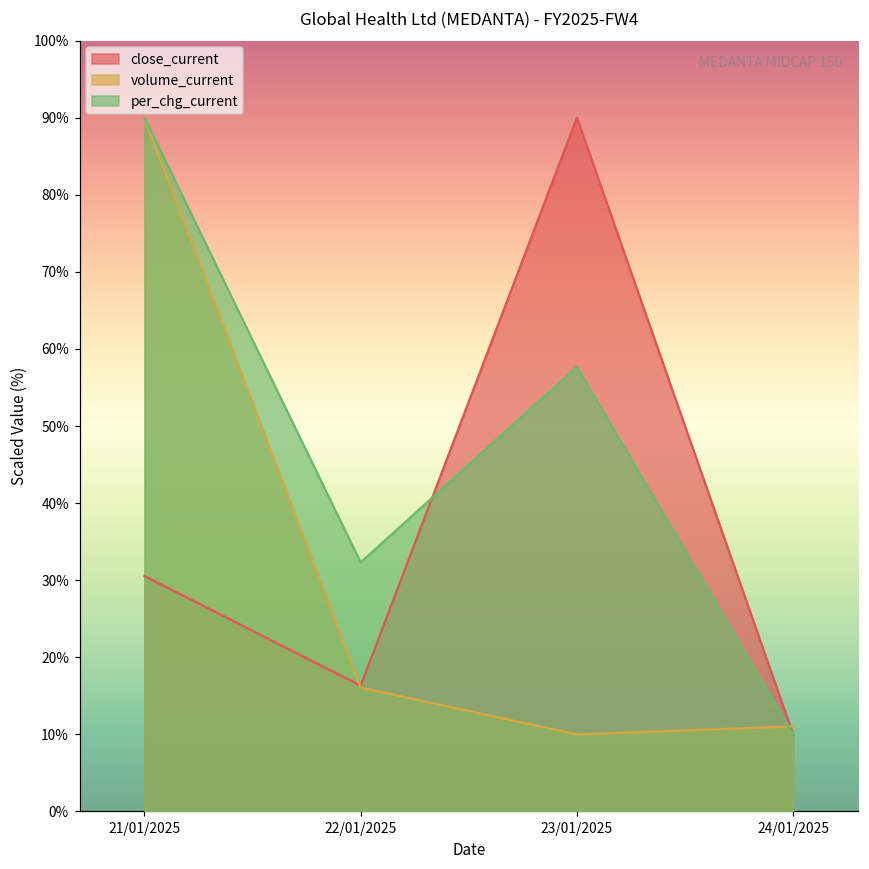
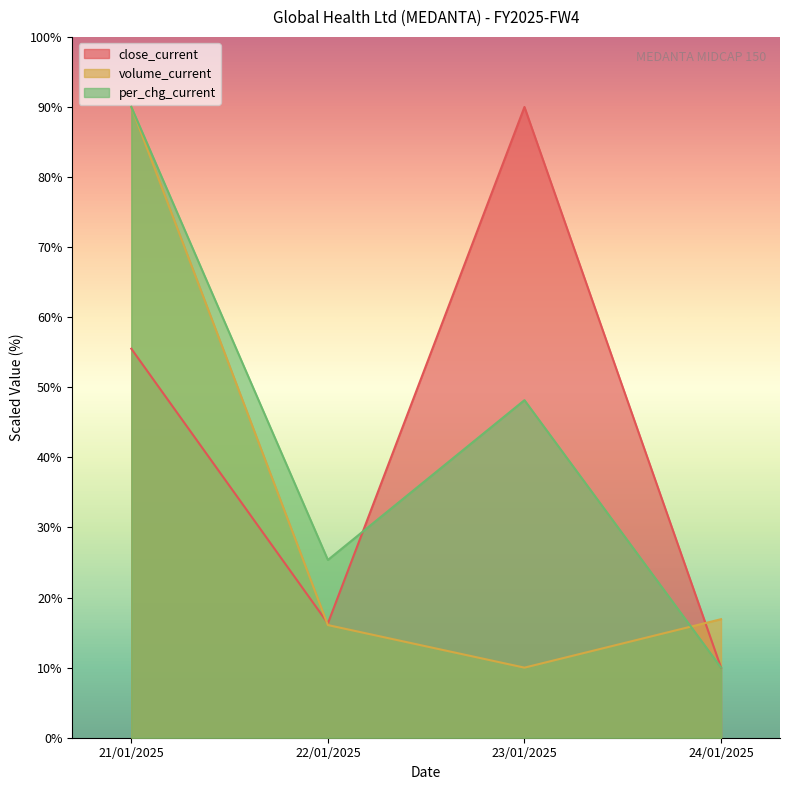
close_current, 21/01/2025: 31% -> 56%
per_chg_current, 22/01/2025: 32% -> 25%
per_chg_current, 23/01/2025: 58% -> 48%
volume_current, 24/01/2025: 11% -> 17%
